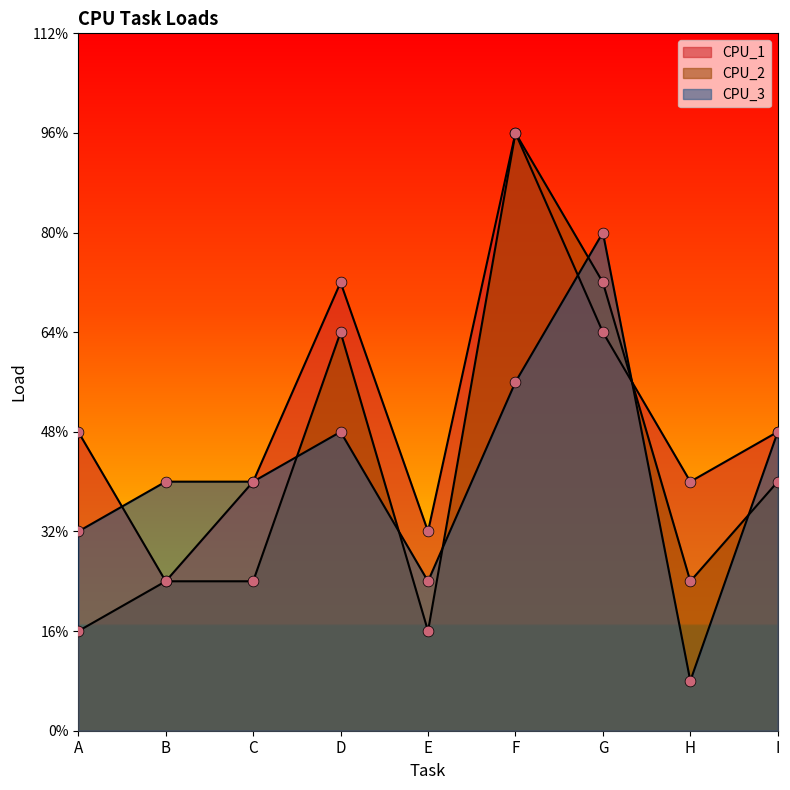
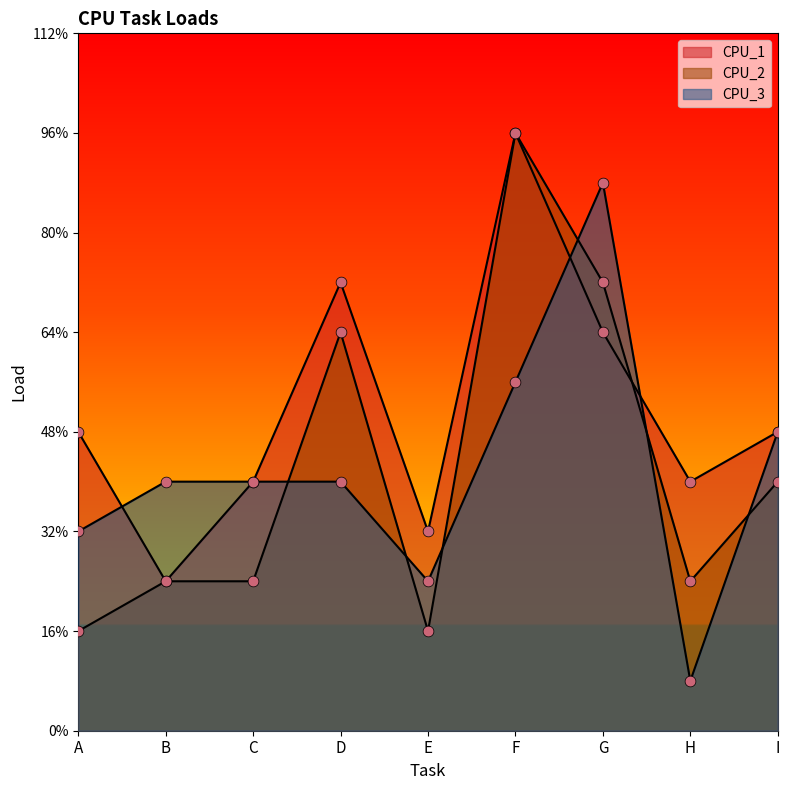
CPU_3, D: 48% -> 40%
CPU_3, G: 80% -> 88%
